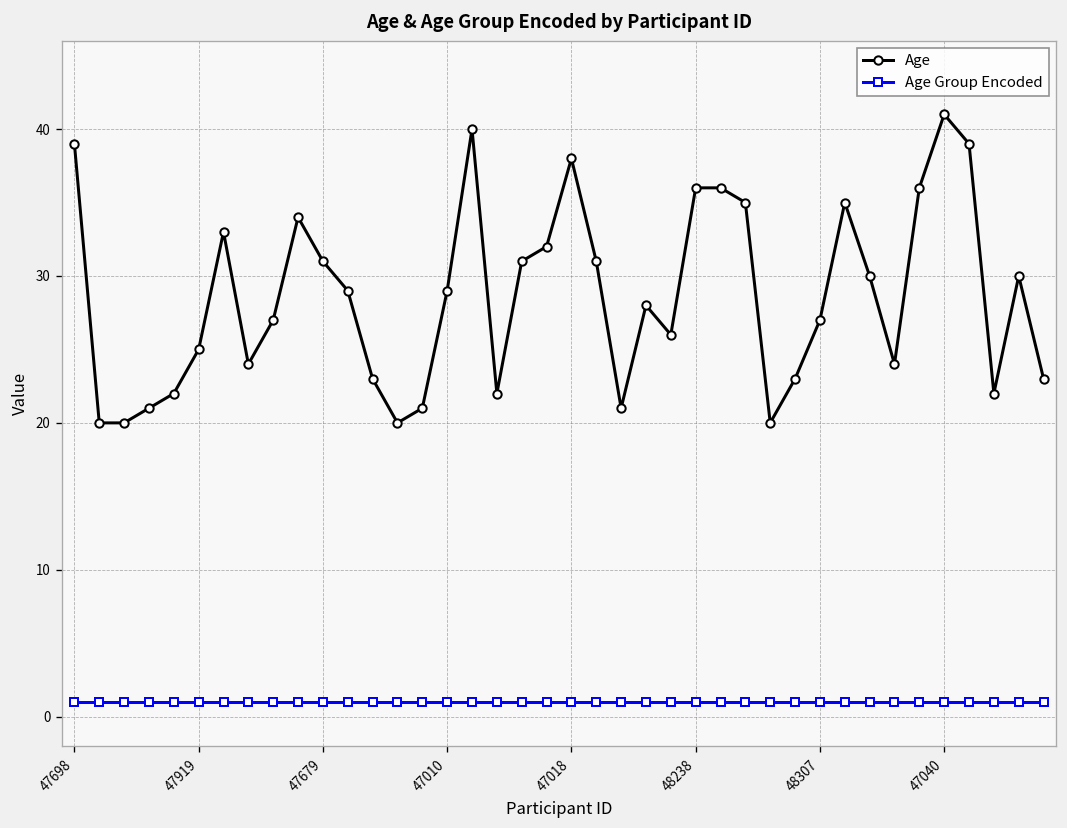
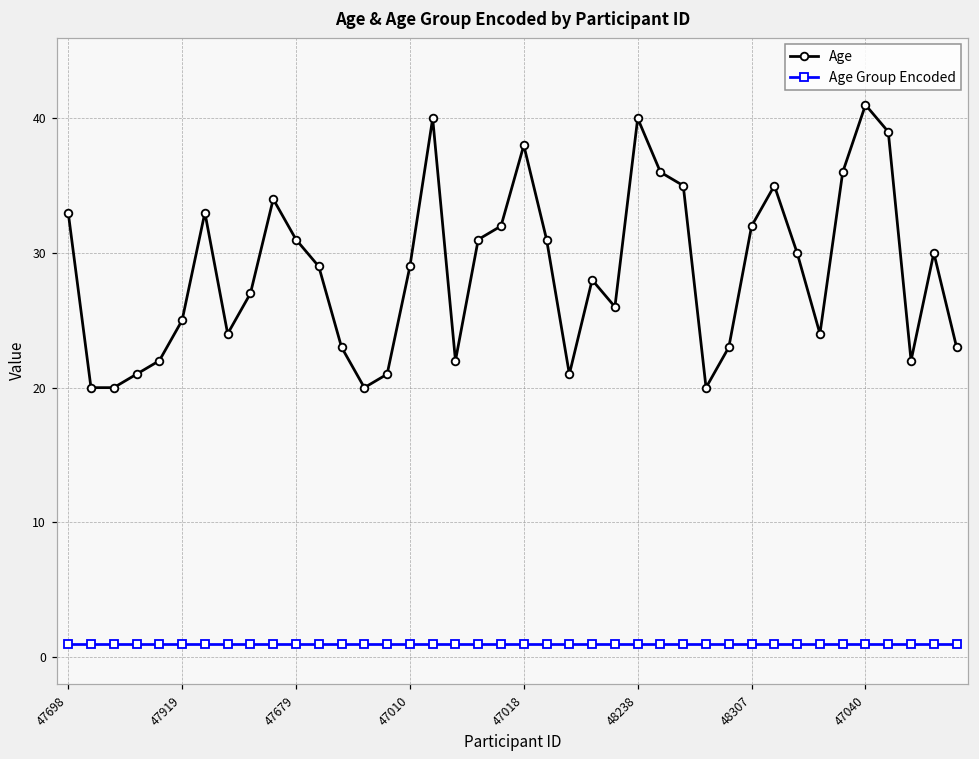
Age, 47698: 39 -> 33
Age, 48238: 36 -> 40
Age, 48307: 27 -> 32
